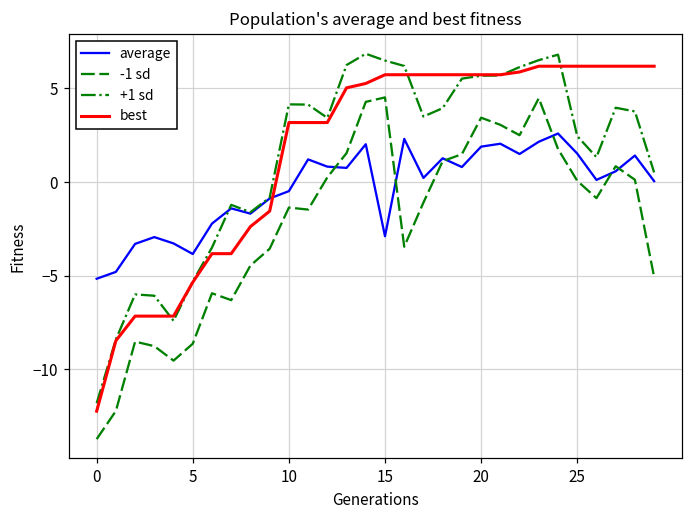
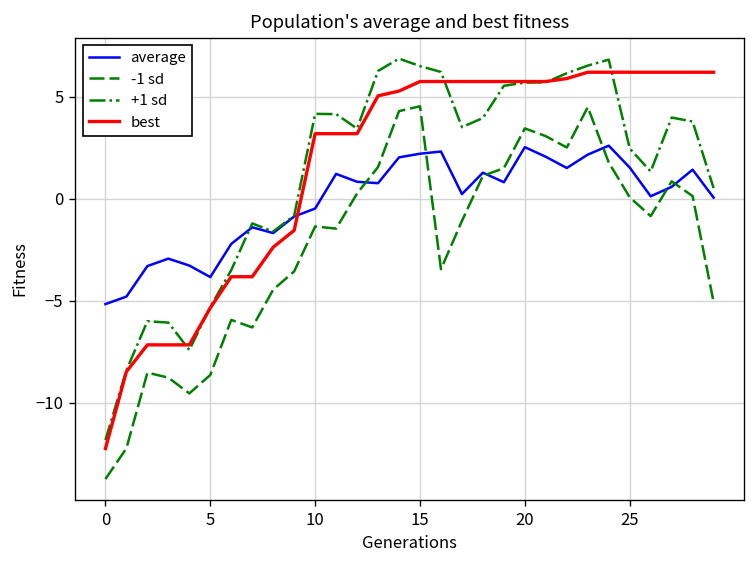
average, 15: -2.9 -> 2.2
average, 20: 1.9 -> 2.5
